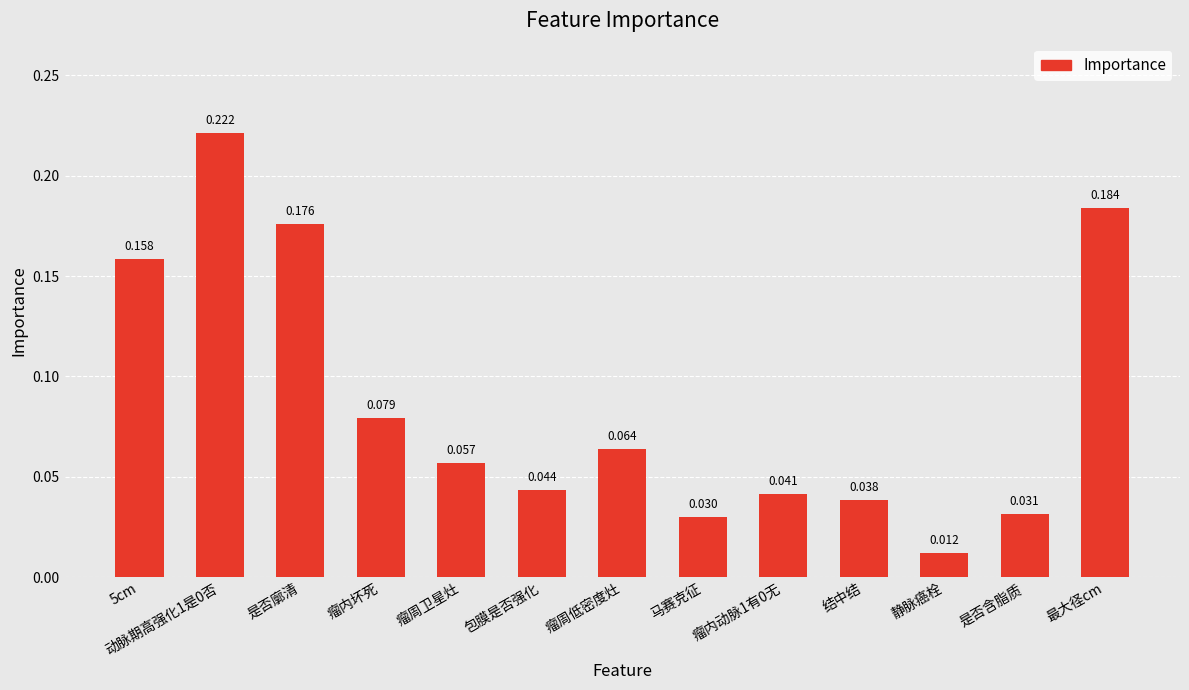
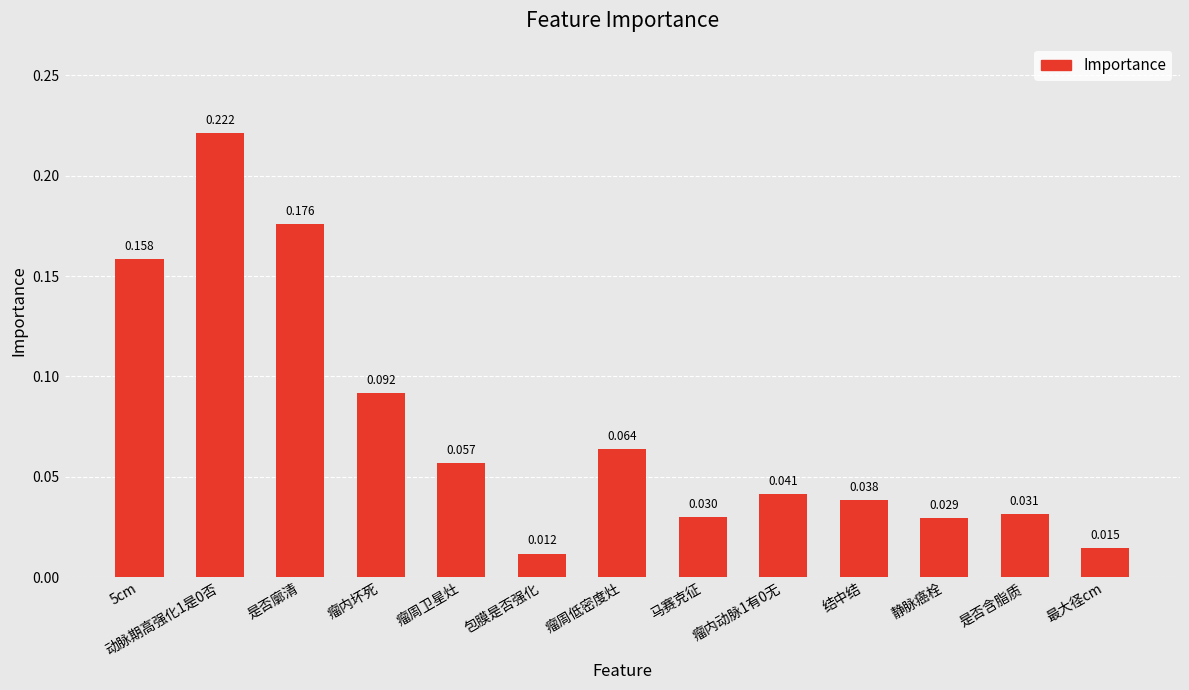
瘤内坏死: 0.079 -> 0.092
包膜是否强化: 0.044 -> 0.012
静脉癌栓: 0.012 -> 0.029
最大径cm: 0.184 -> 0.015
